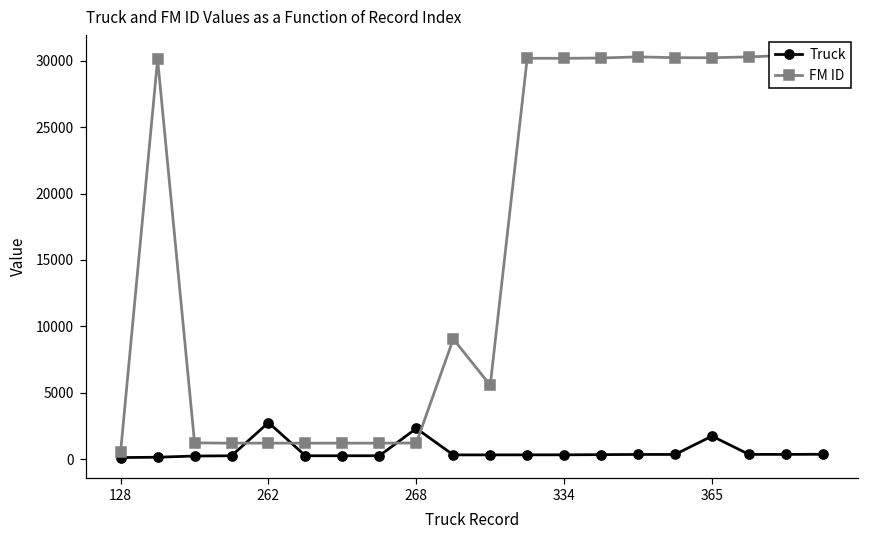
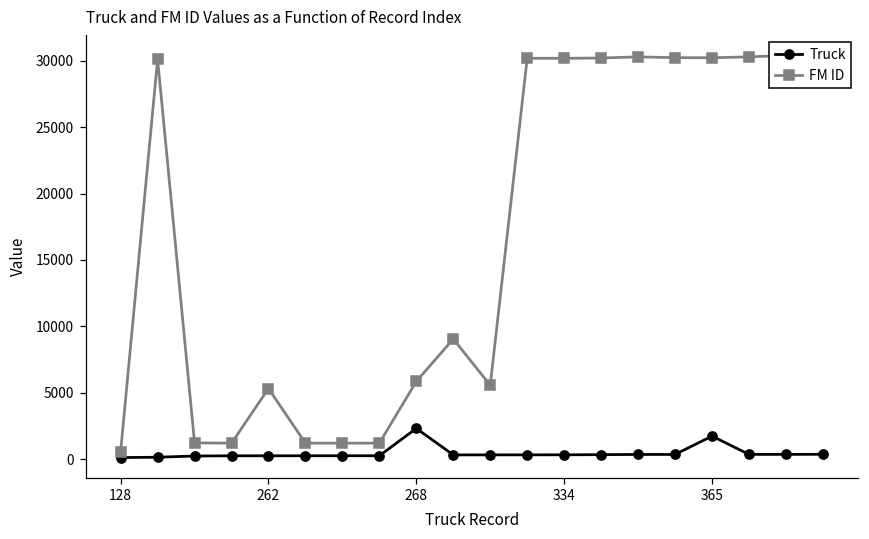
Truck, 262: 2800 -> 300
FM ID, 262: 1200 -> 5300
FM ID, 268: 1200 -> 5900
